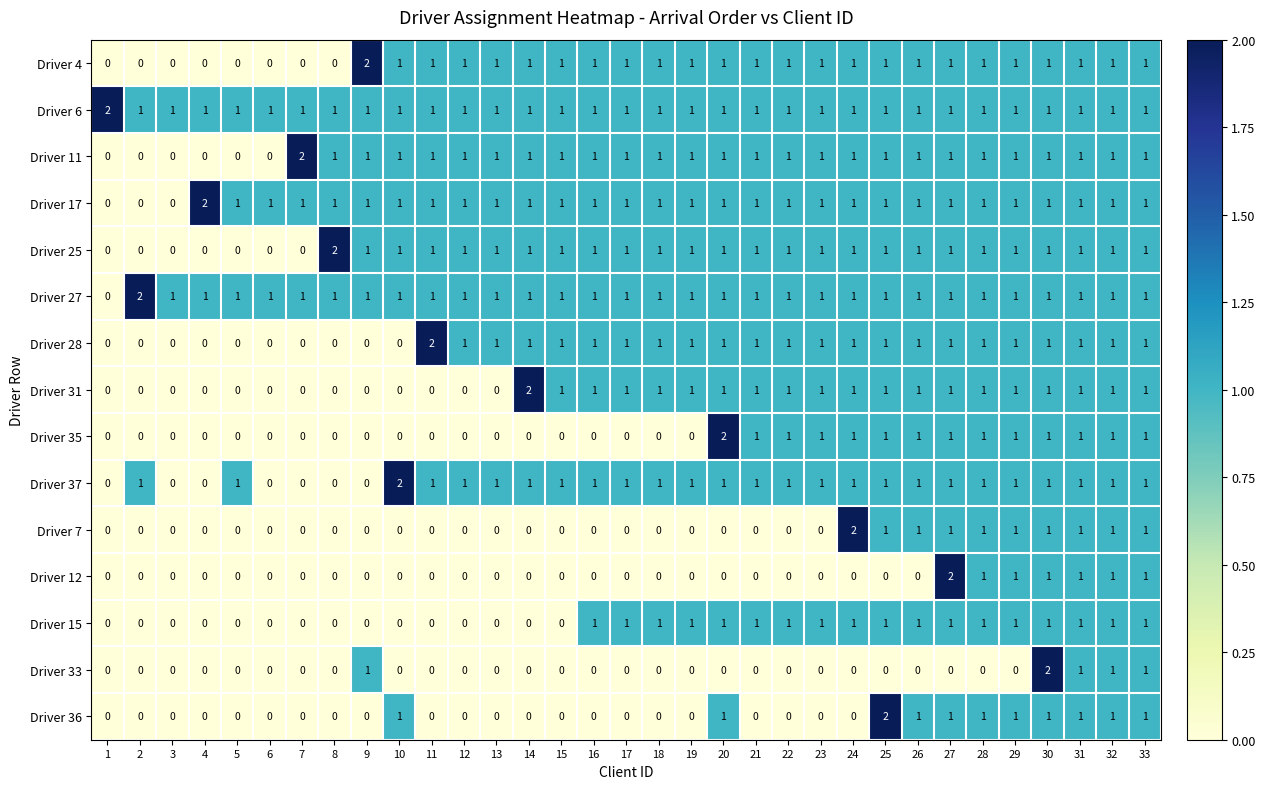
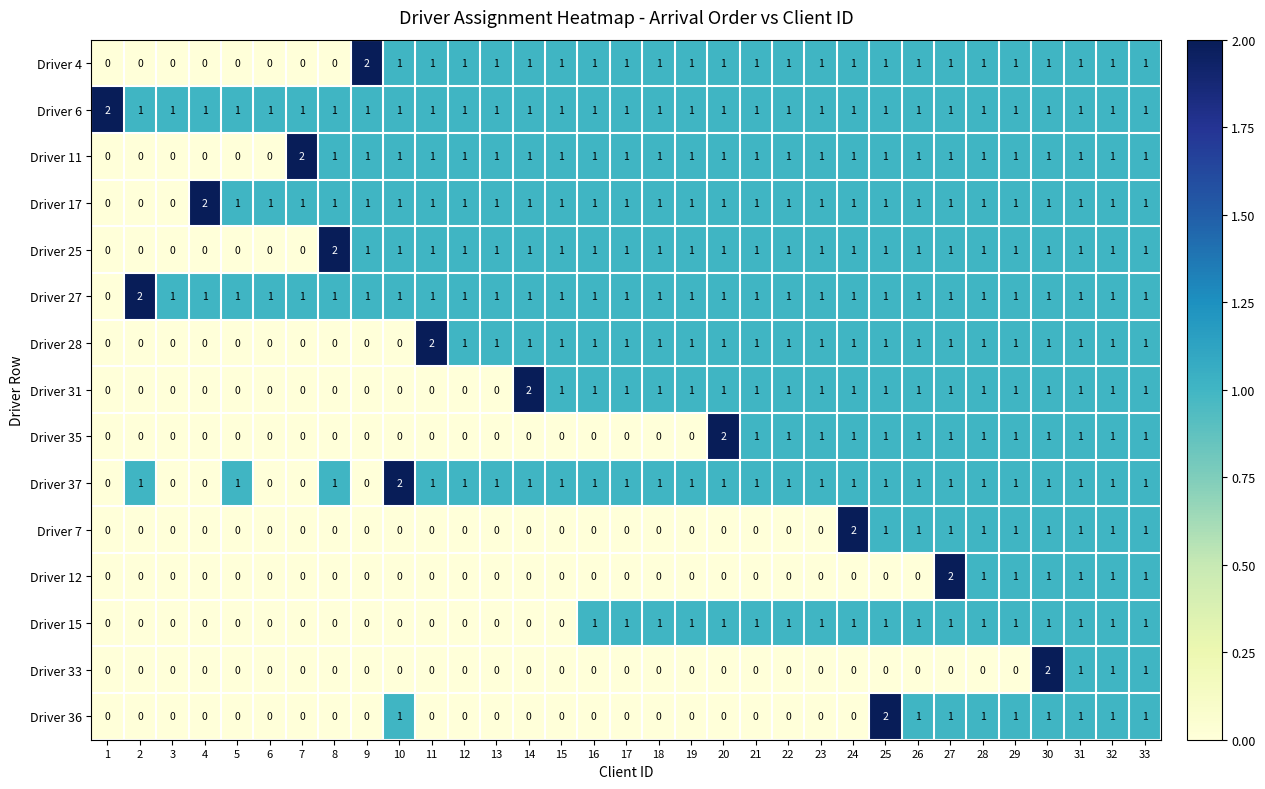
Driver 37, 8: 0 -> 1
Driver 33, 9: 1 -> 0
Driver 36, 20: 1 -> 0
